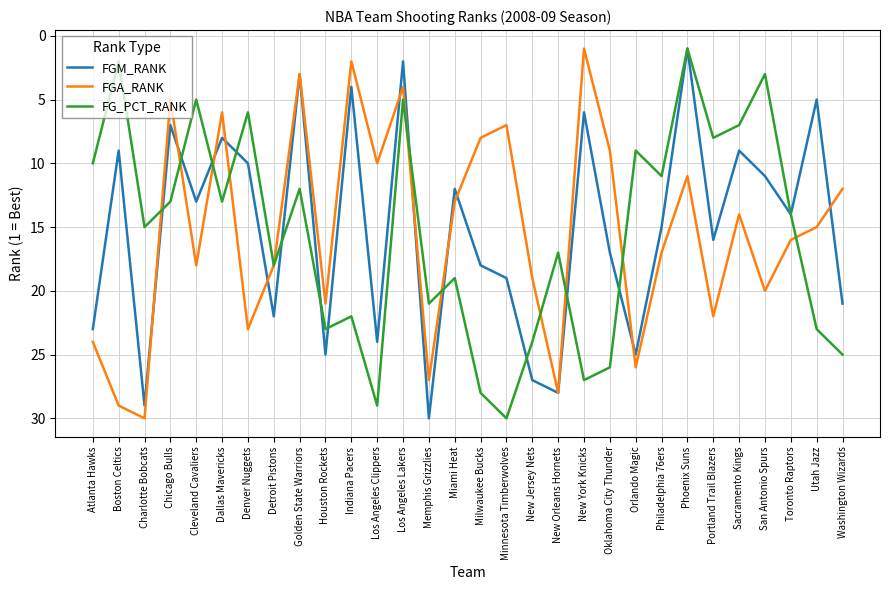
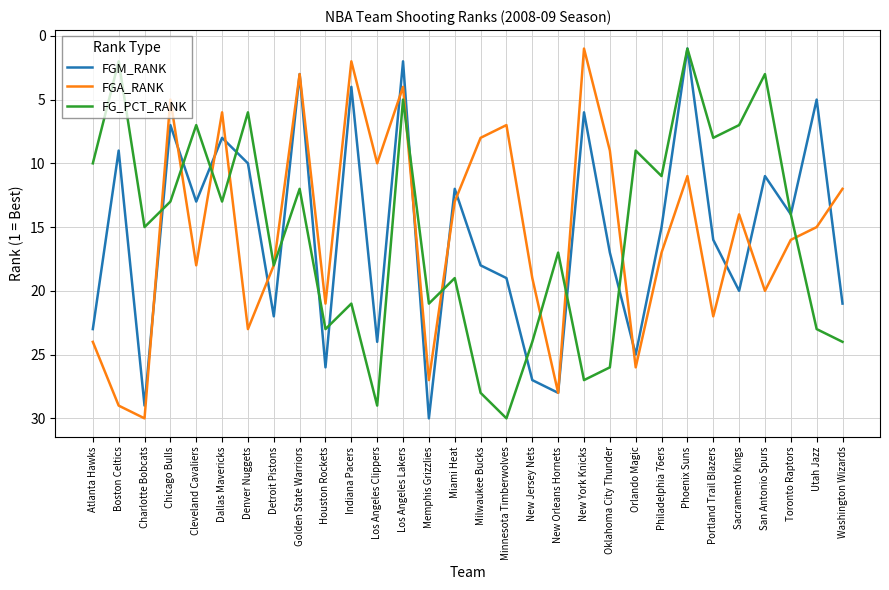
FG_PCT_RANK, Cleveland Cavaliers: 5 -> 7
FGM_RANK, Houston Rockets: 25 -> 26
FG_PCT_RANK, Indiana Pacers: 22 -> 21
FGM_RANK, Sacramento Kings: 9 -> 20
FG_PCT_RANK, Washington Wizards: 25 -> 24
